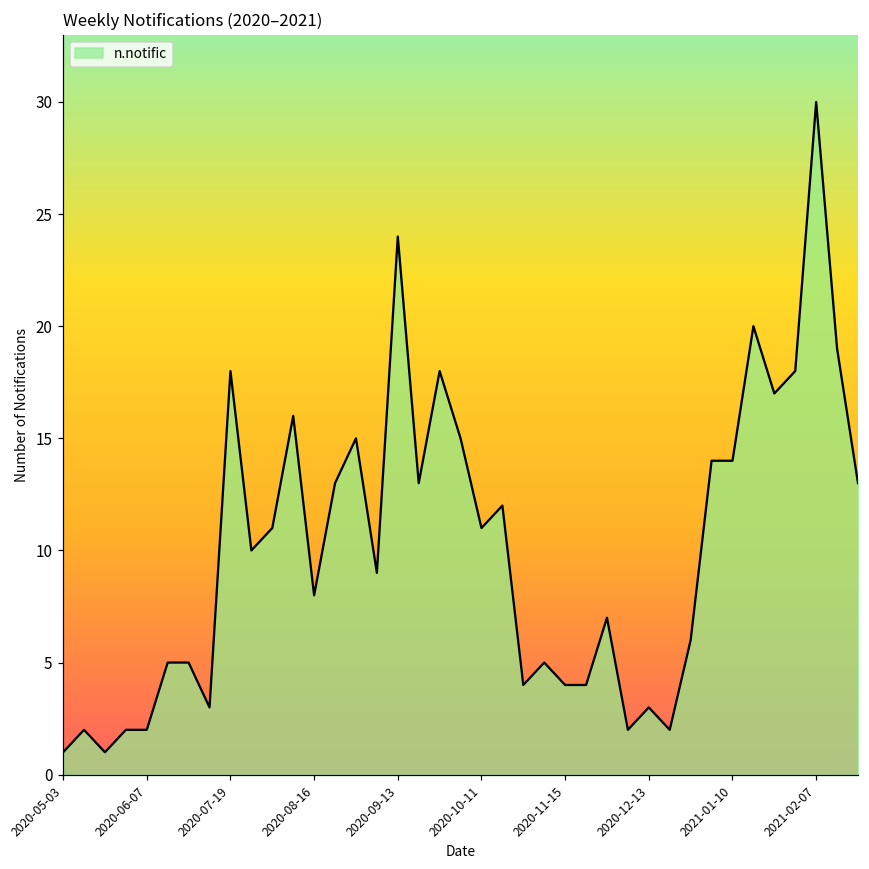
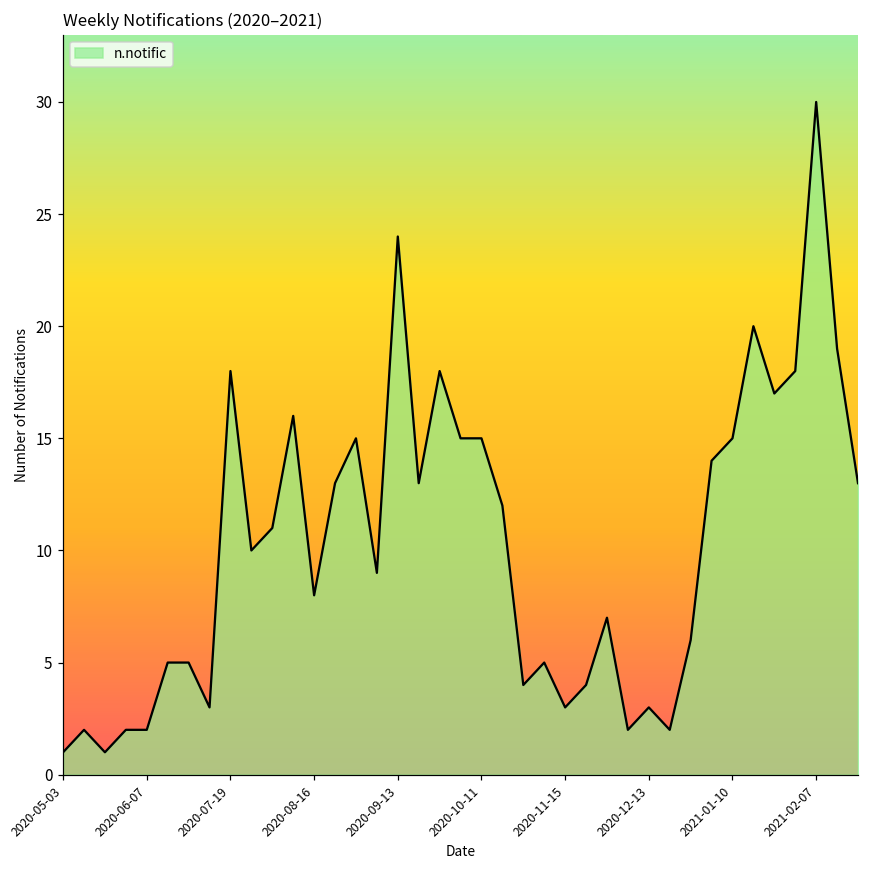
2020-10-11: 11 -> 15
2020-11-15: 4 -> 3
2021-01-10: 14 -> 15
